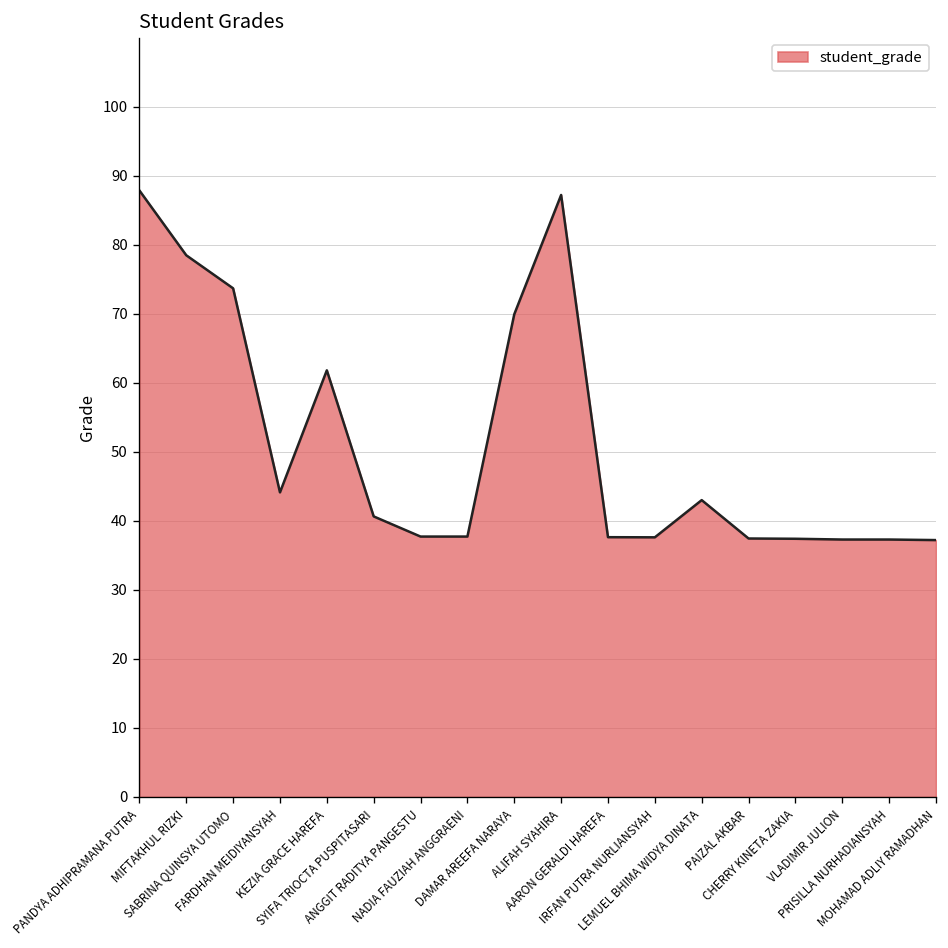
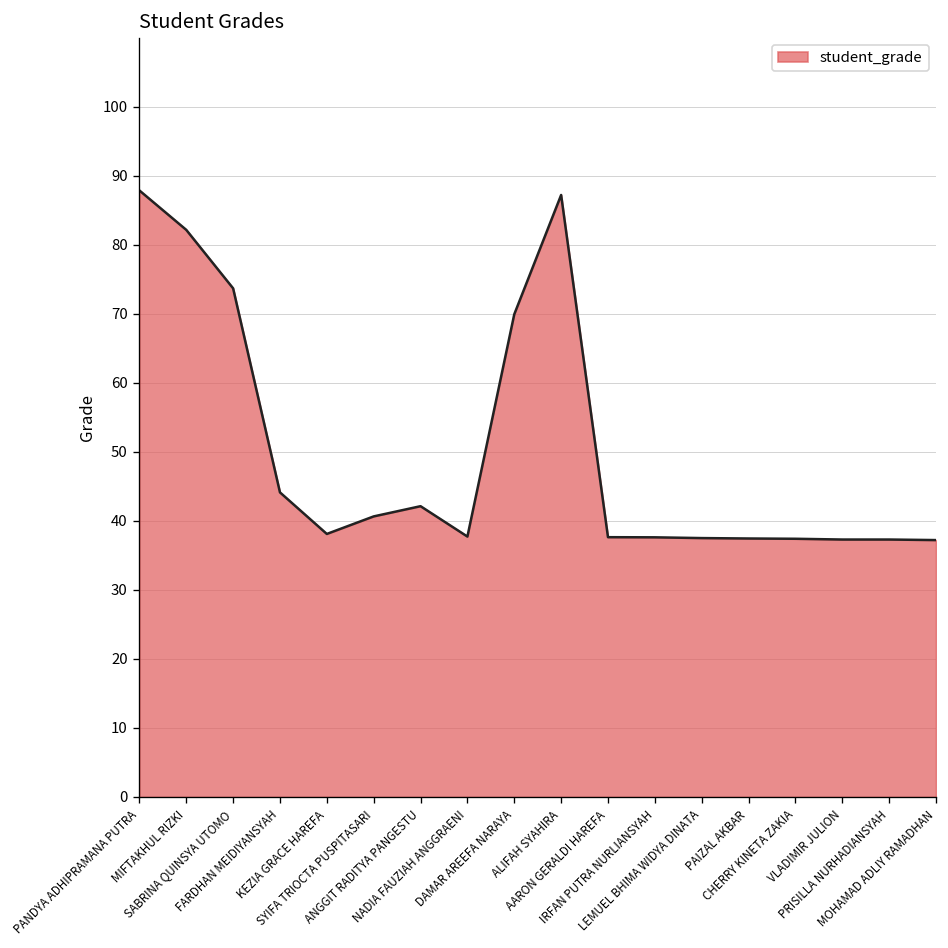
MIFTAKHUL RIZKI: 78 -> 82
KEZIA GRACE HAREFA: 62 -> 38
ANGGIT RADITYA PANGESTU: 38 -> 42
LEMUEL BHIMA WIDYA DINATA: 43 -> 38
